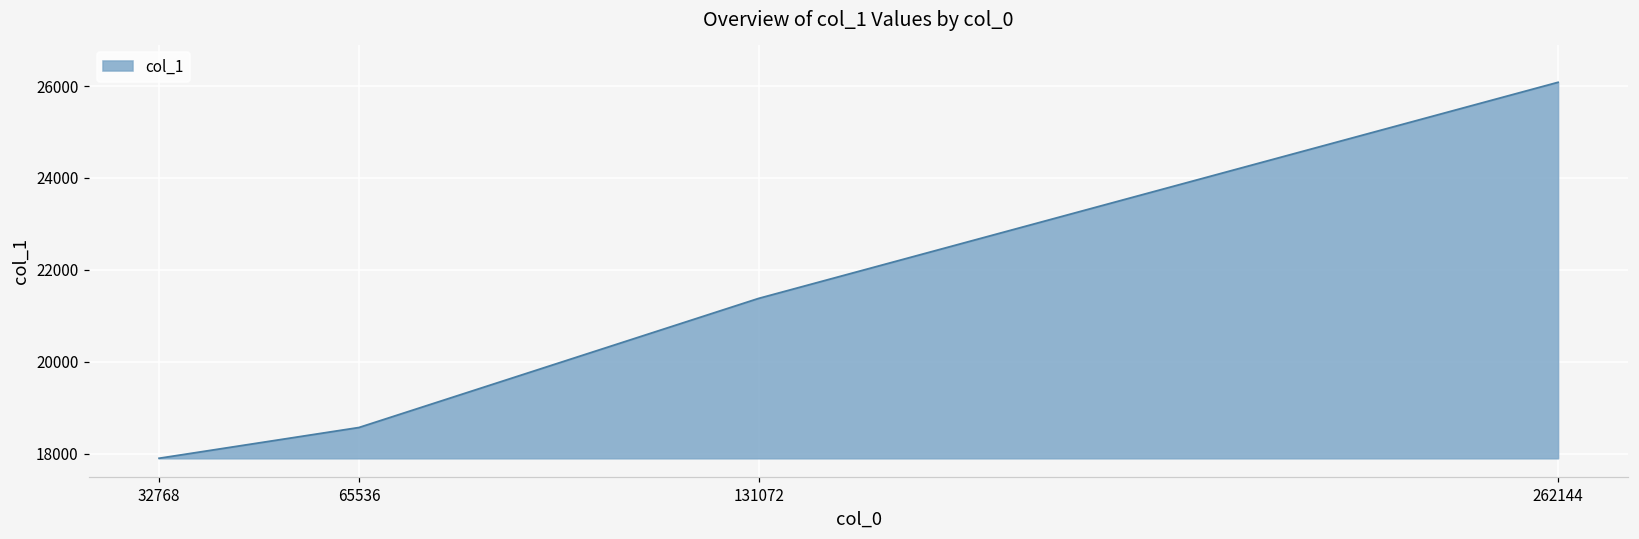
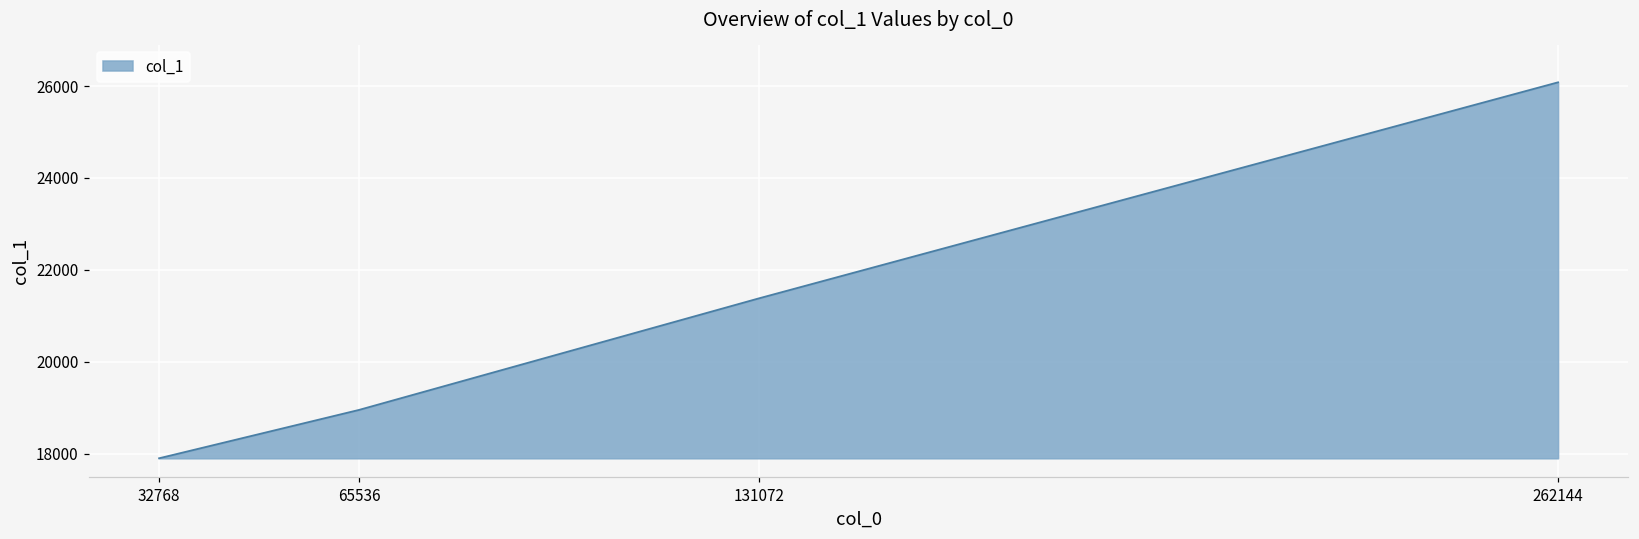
65536: 18600 -> 19000
